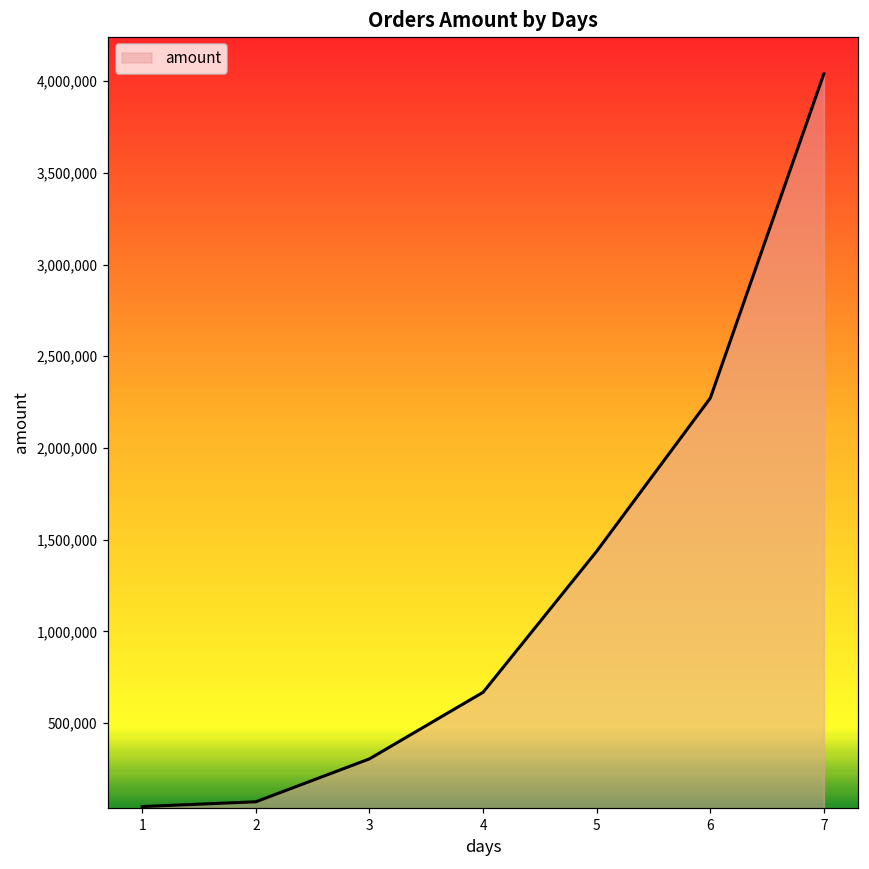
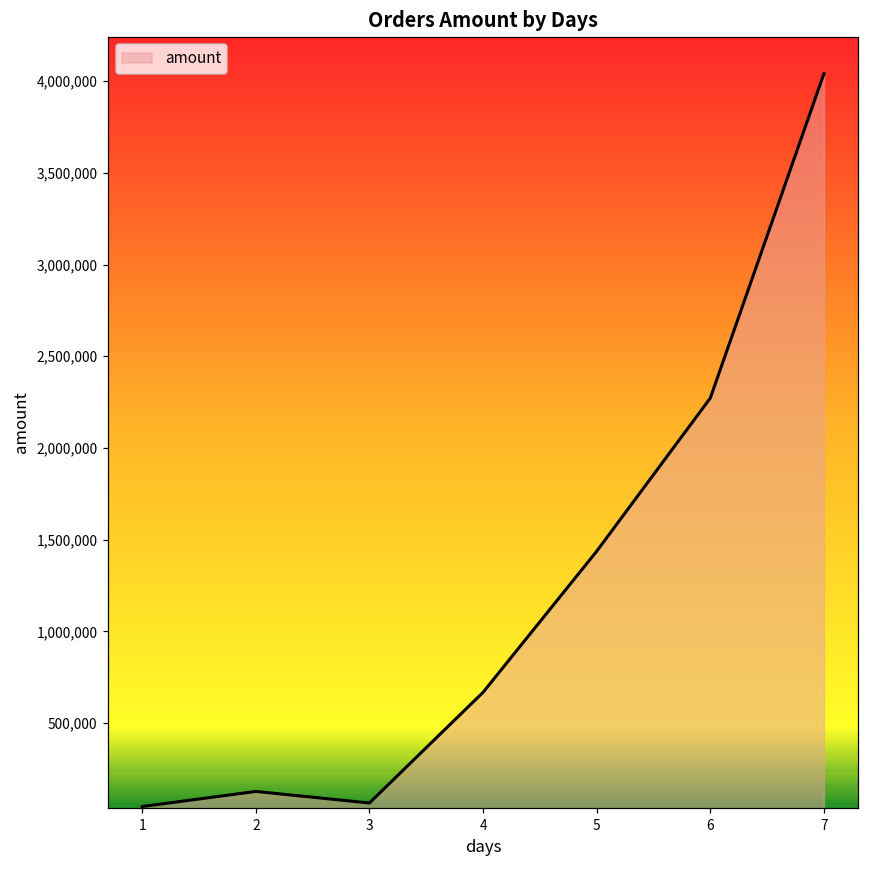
2: 70,000 -> 130,000
3: 300,000 -> 60,000
